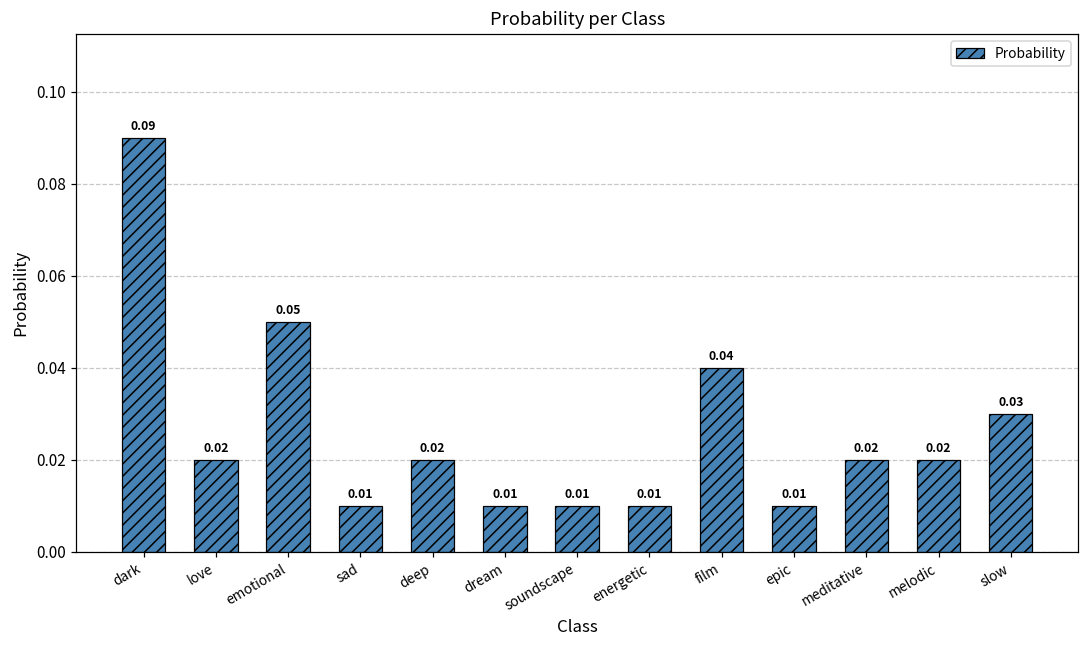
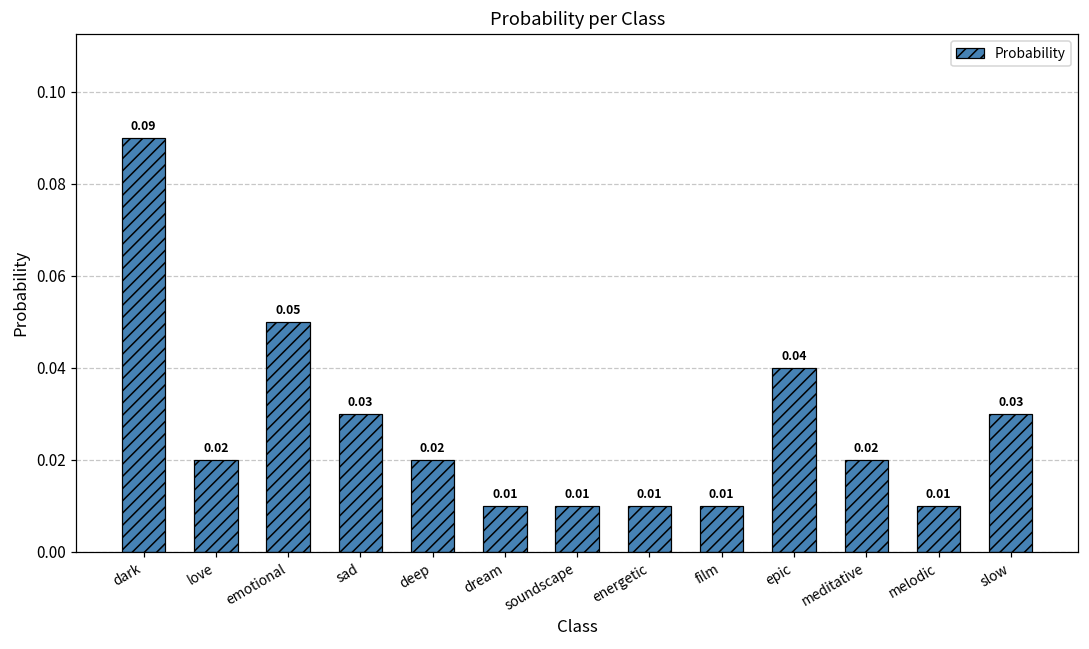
sad: 0.01 -> 0.03
film: 0.04 -> 0.01
epic: 0.01 -> 0.04
melodic: 0.02 -> 0.01
